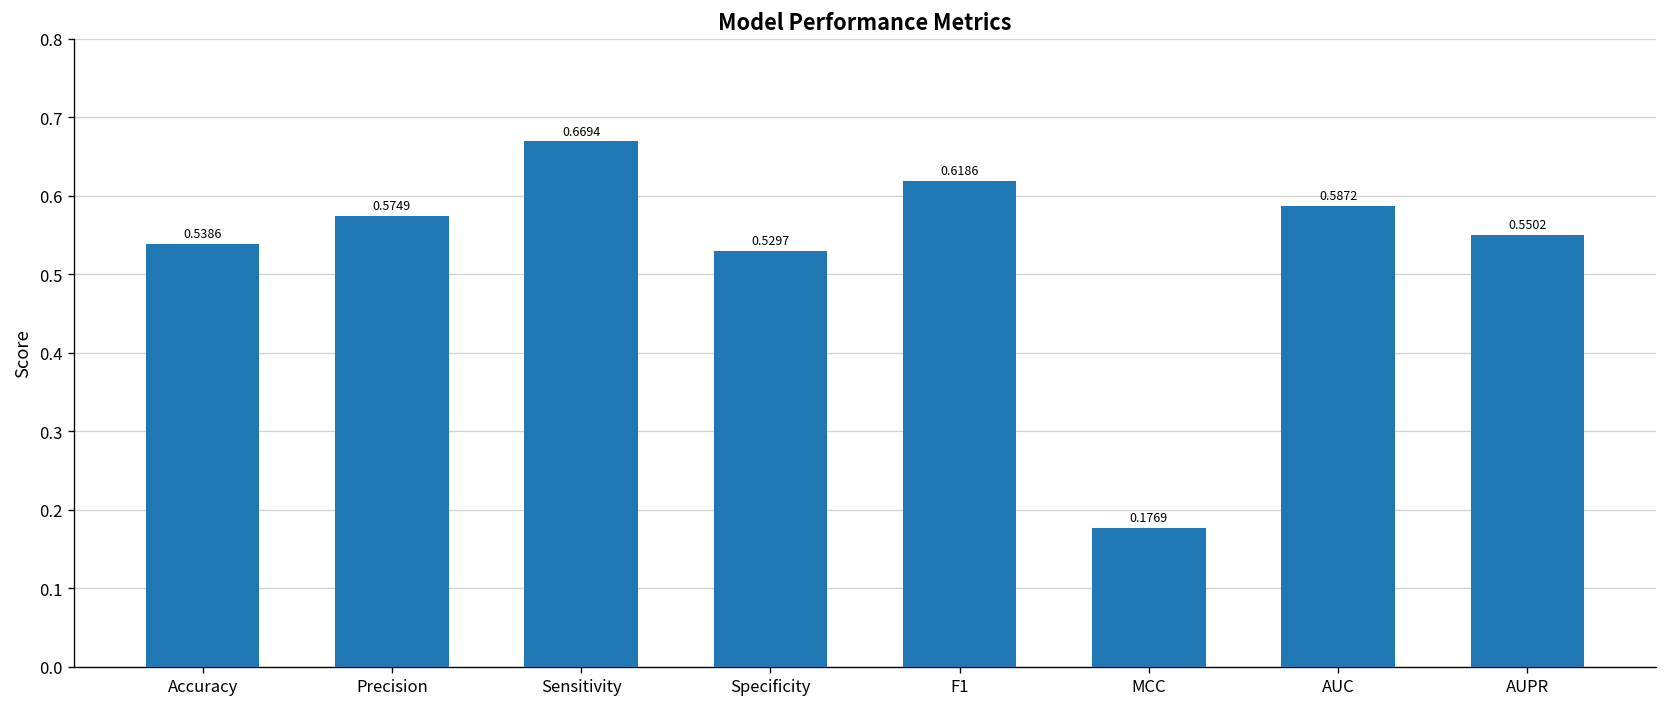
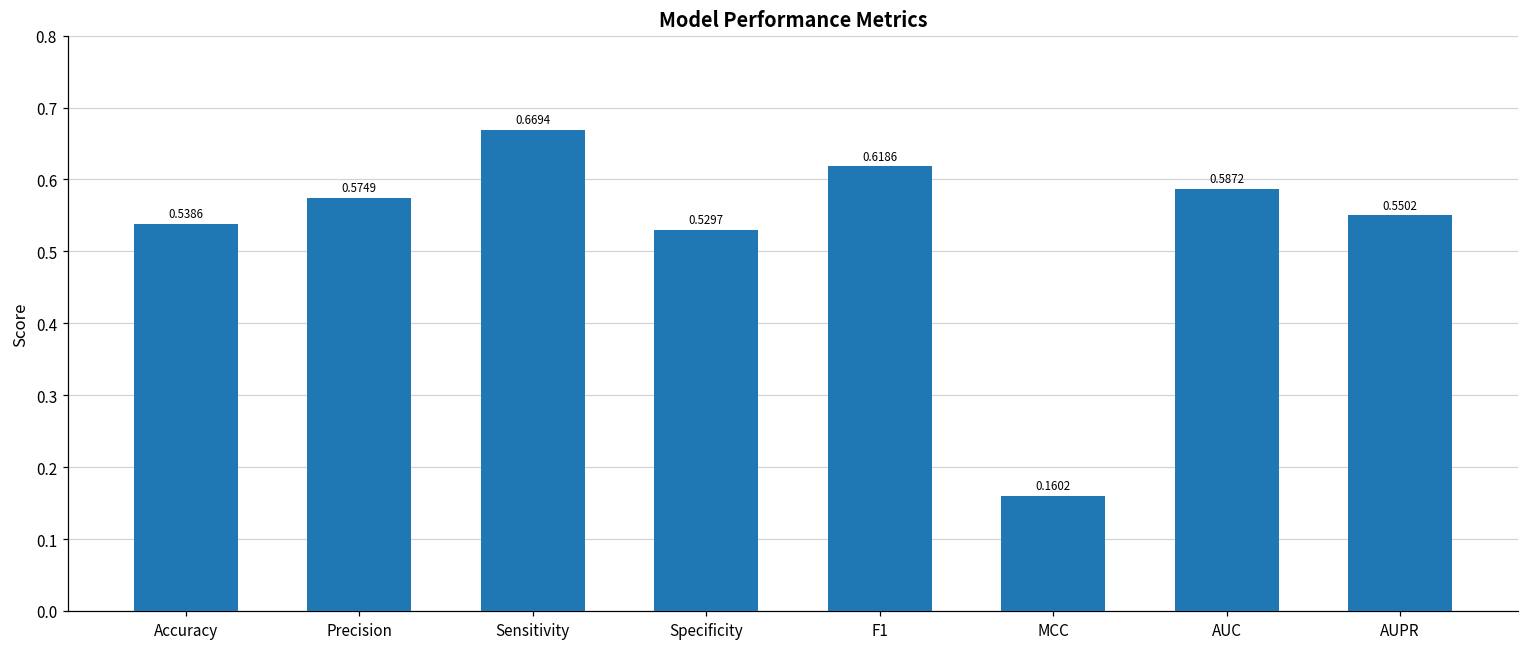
MCC: 0.1769 -> 0.1602
